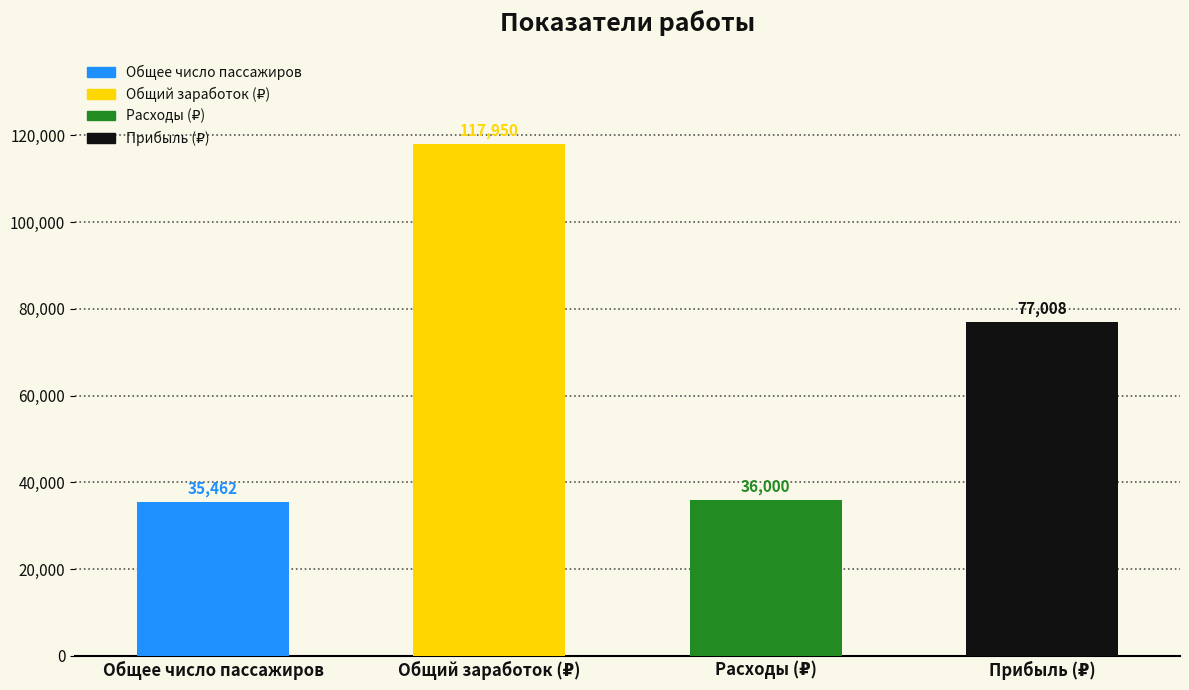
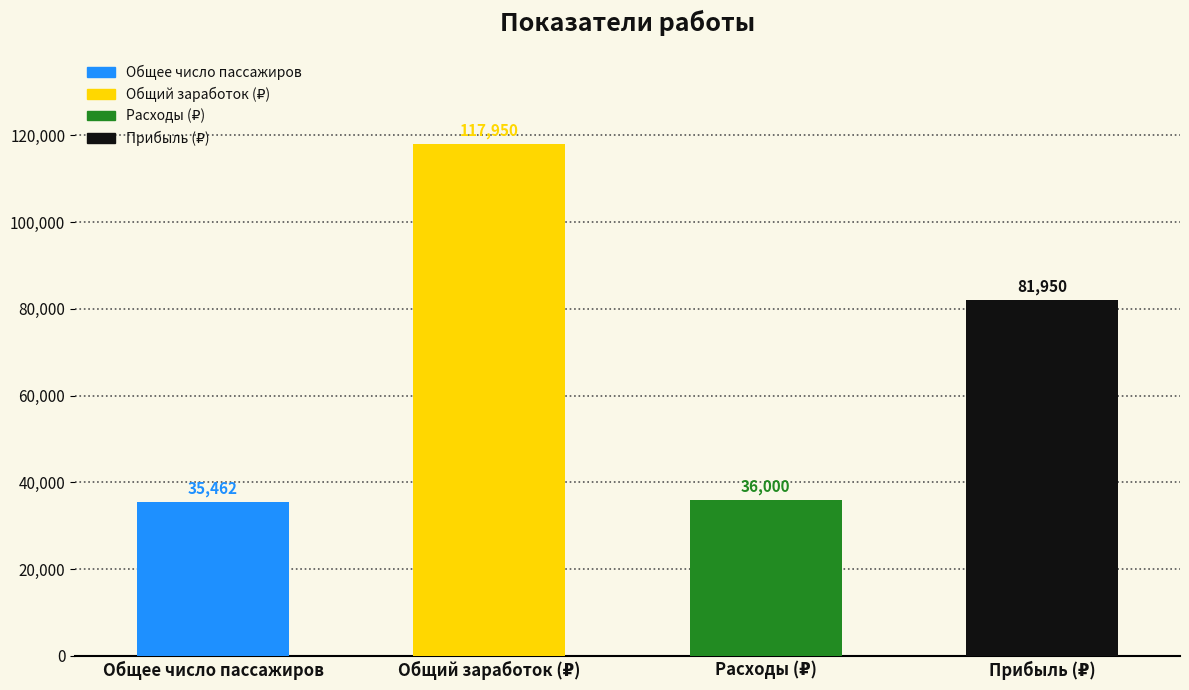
Прибыль (₽): 77,008 -> 81,950
